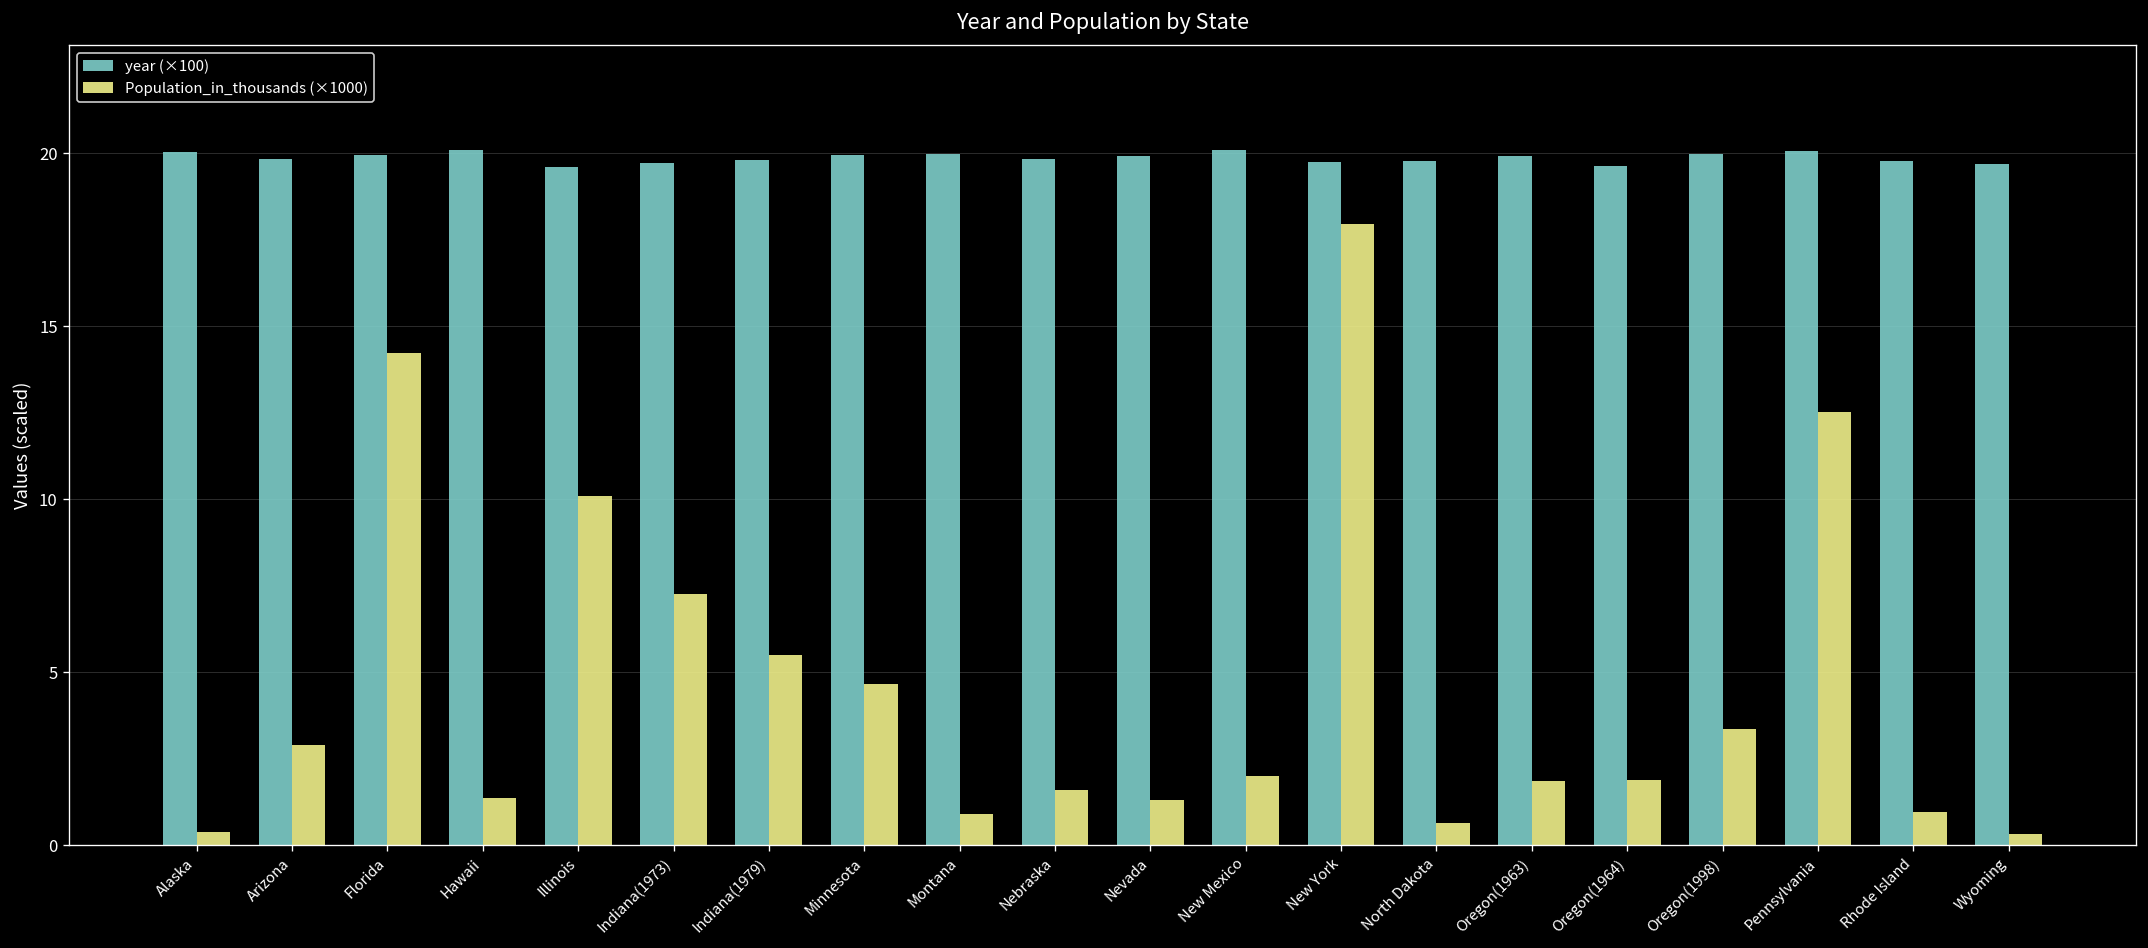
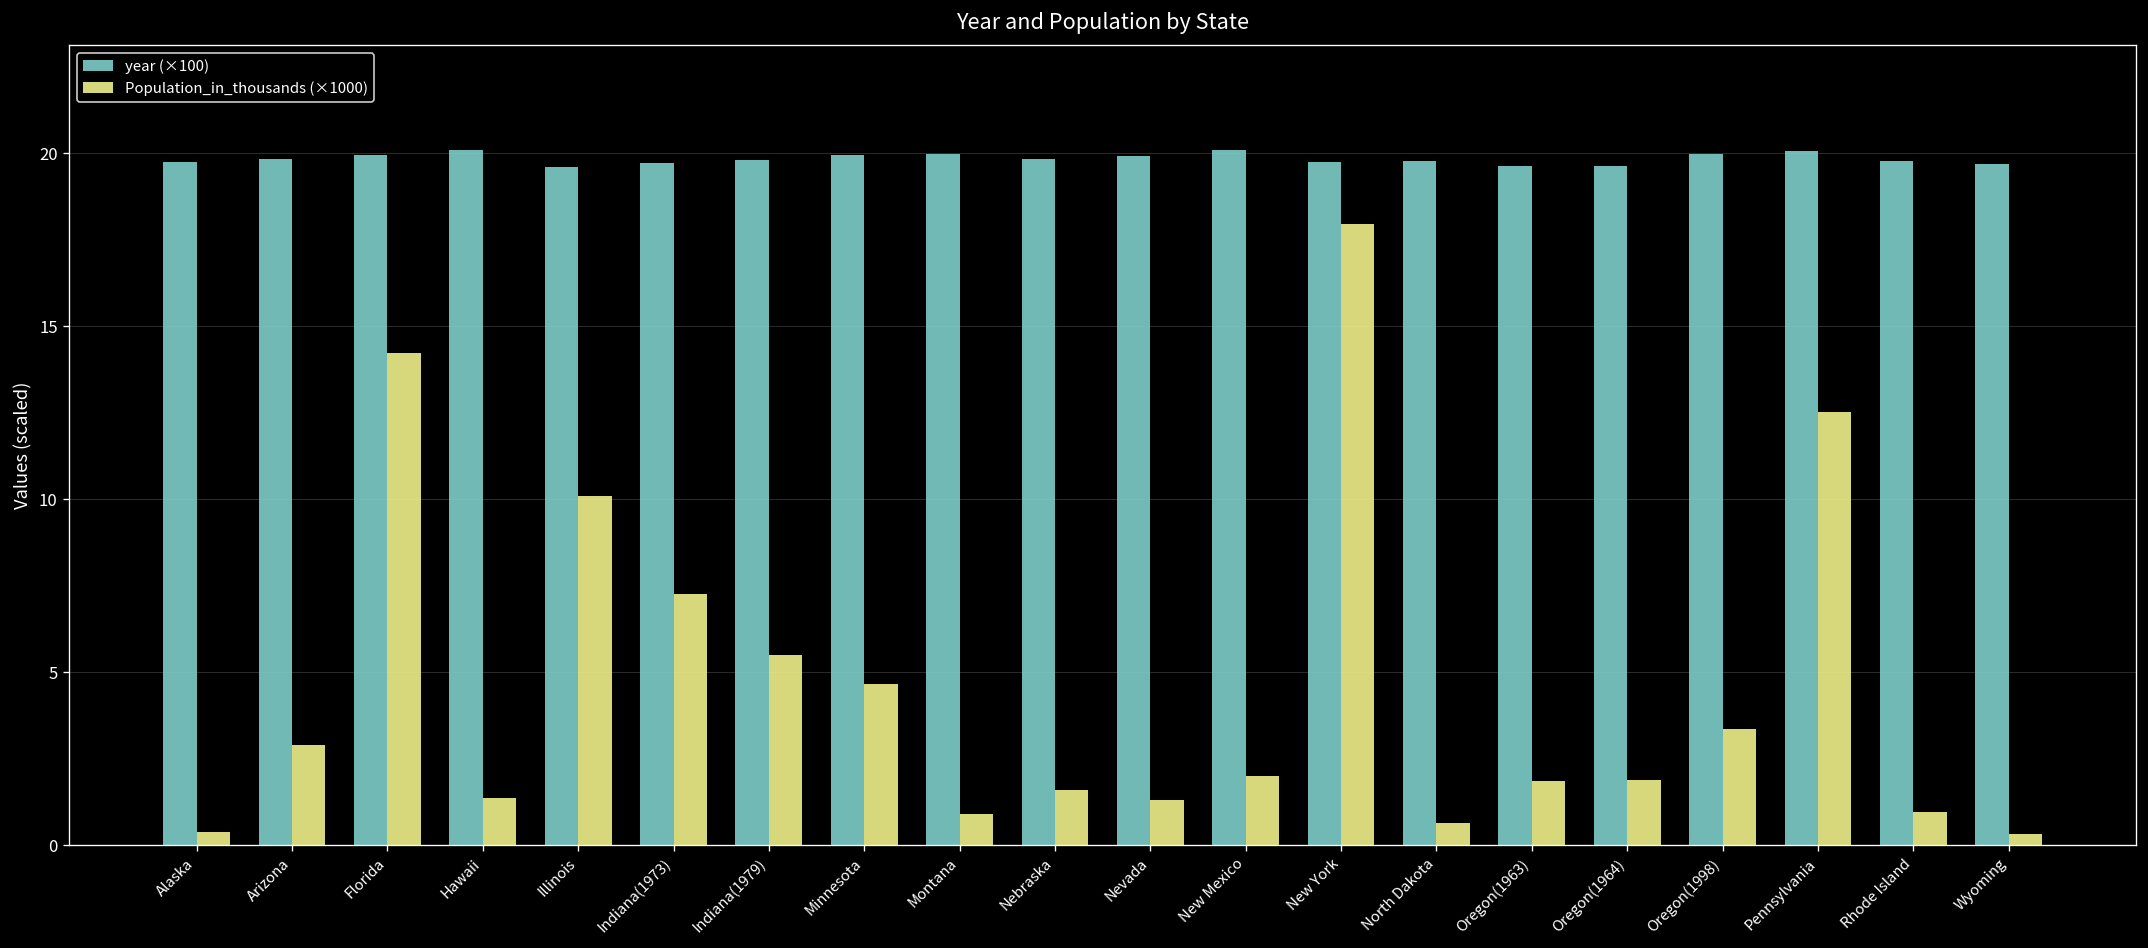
year (×100), Alaska: 20.0 -> 19.8
year (×100), Oregon(1963): 19.9 -> 19.6
